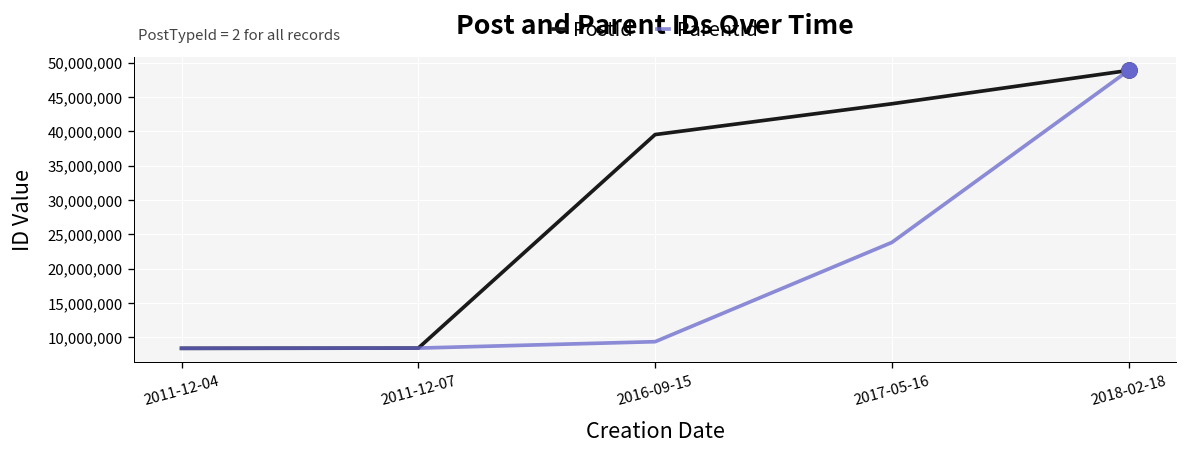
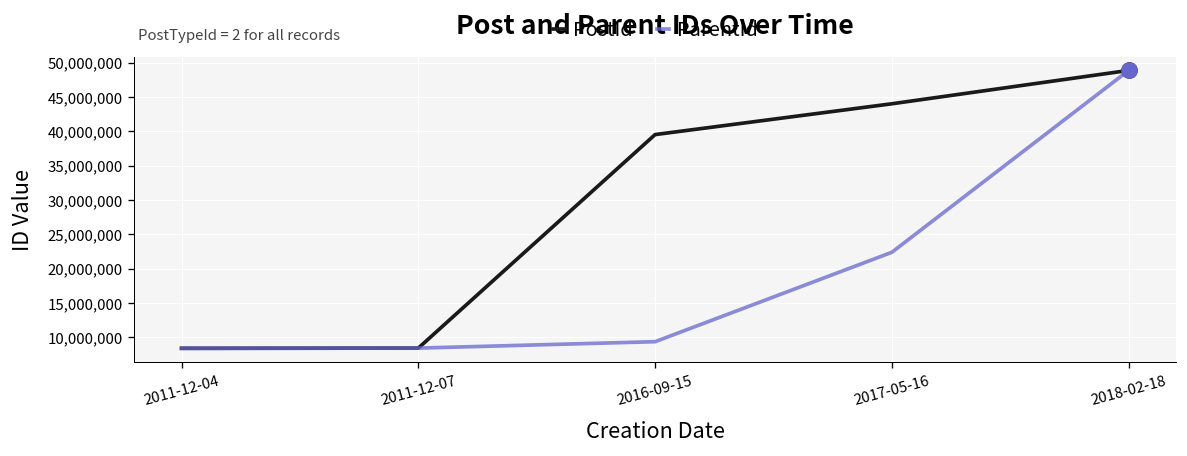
ParentId, 2017-05-16: 24,000,000 -> 22,000,000
